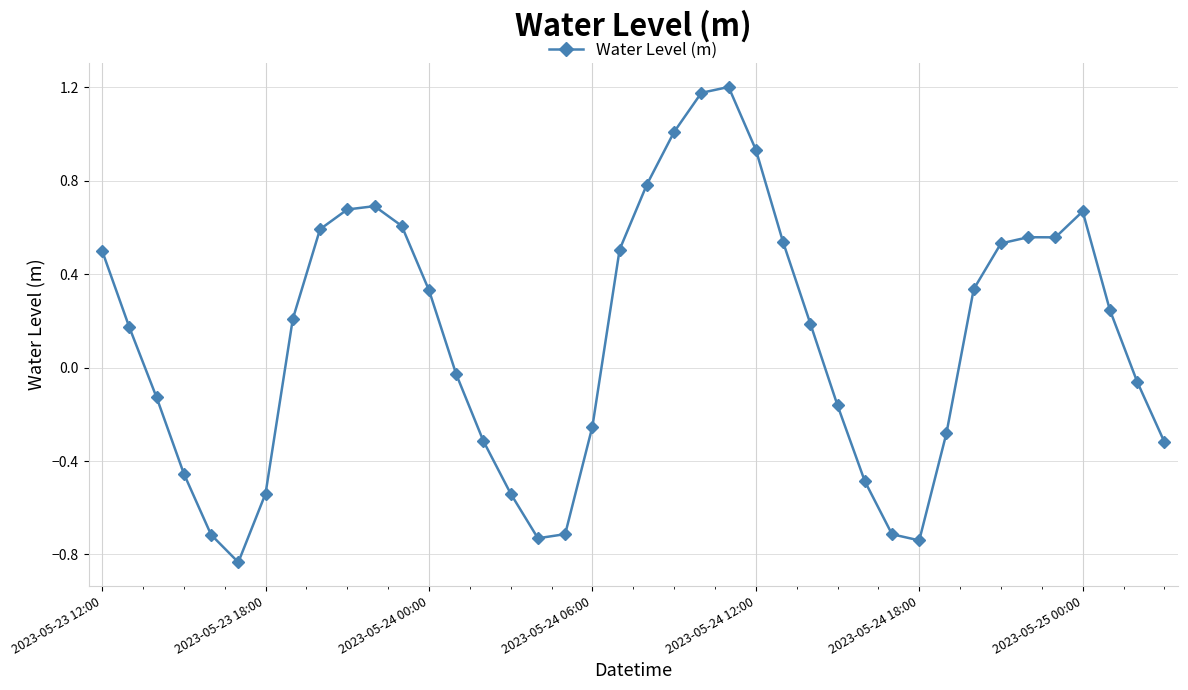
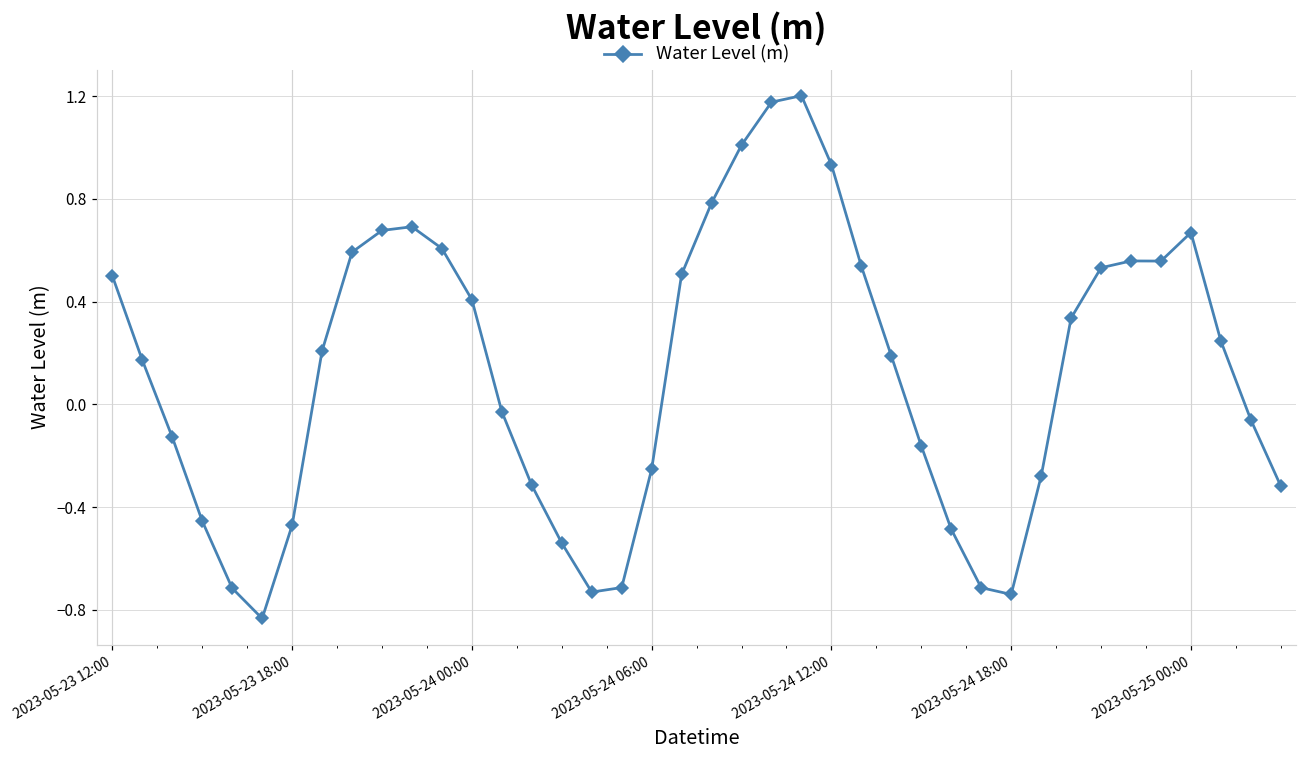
2023-05-23 18:00: -0.54 -> -0.47
2023-05-24 00:00: 0.33 -> 0.41
